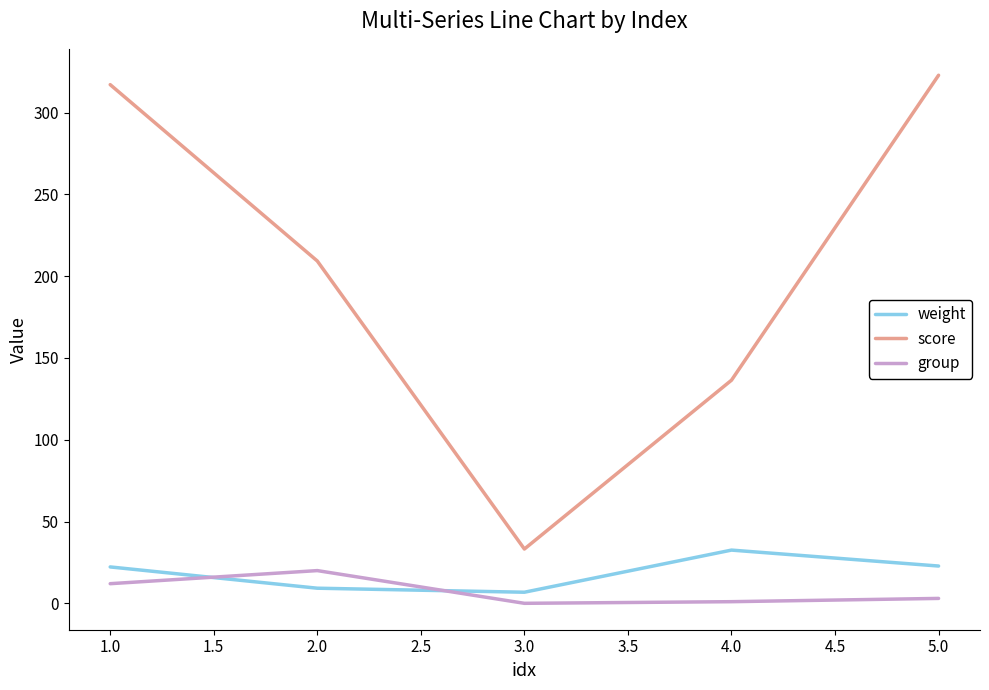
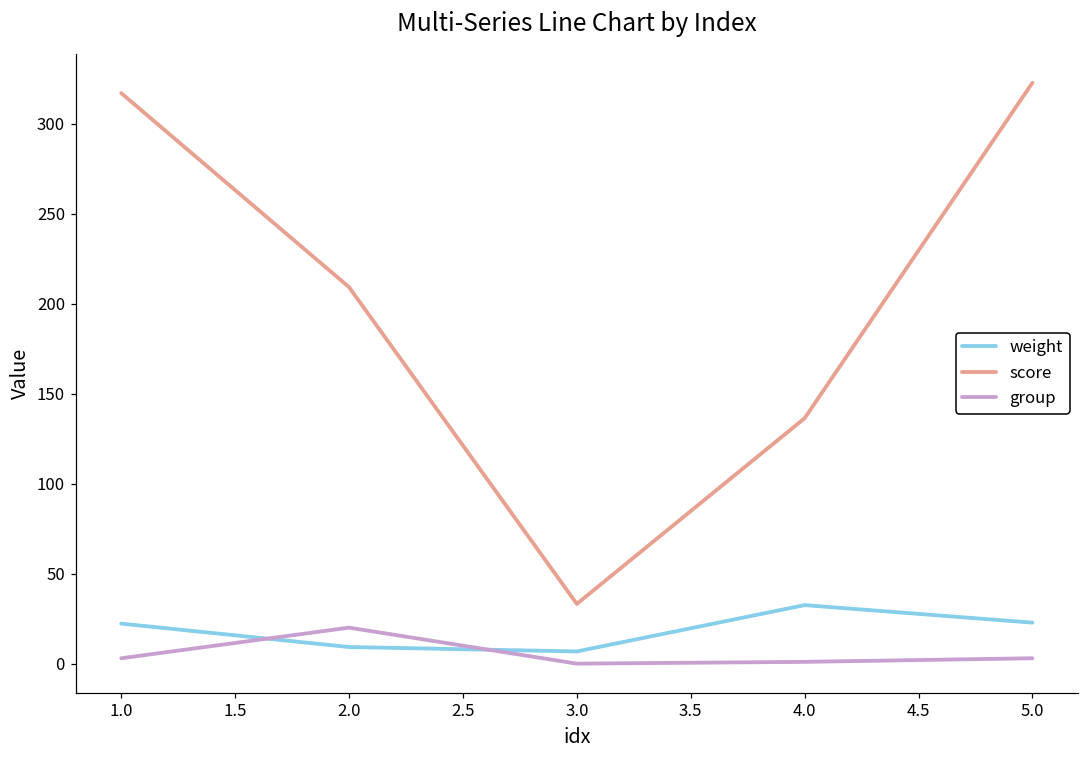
group, 1.0: 12 -> 3
